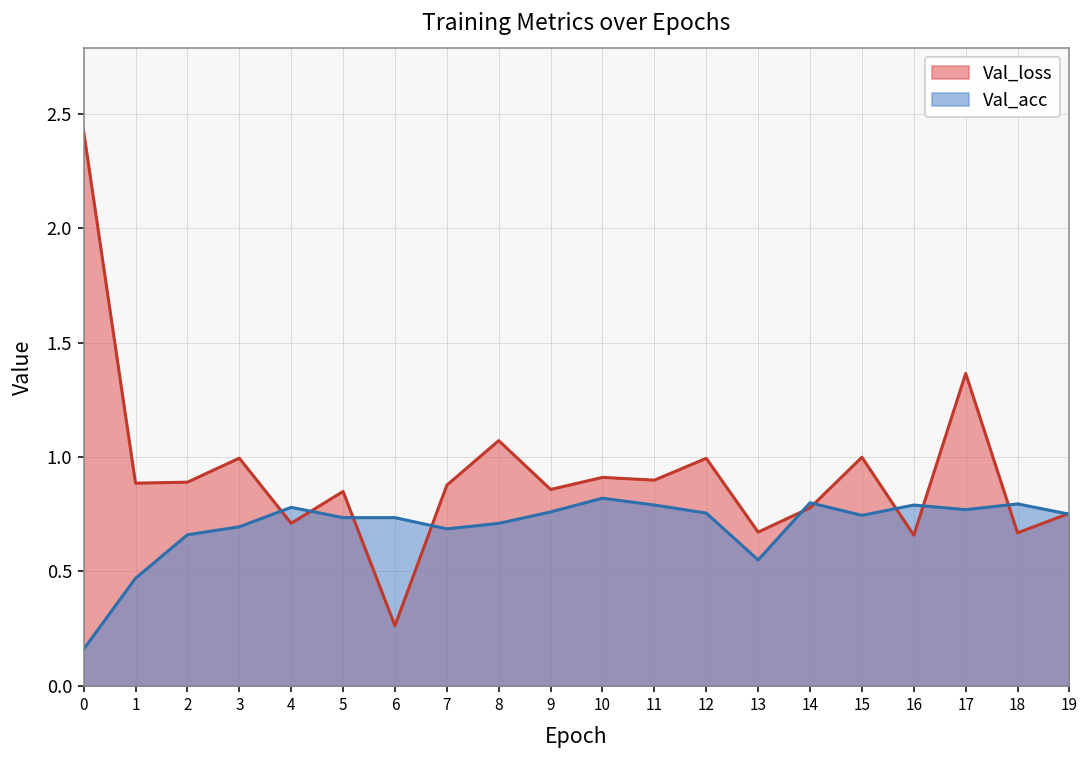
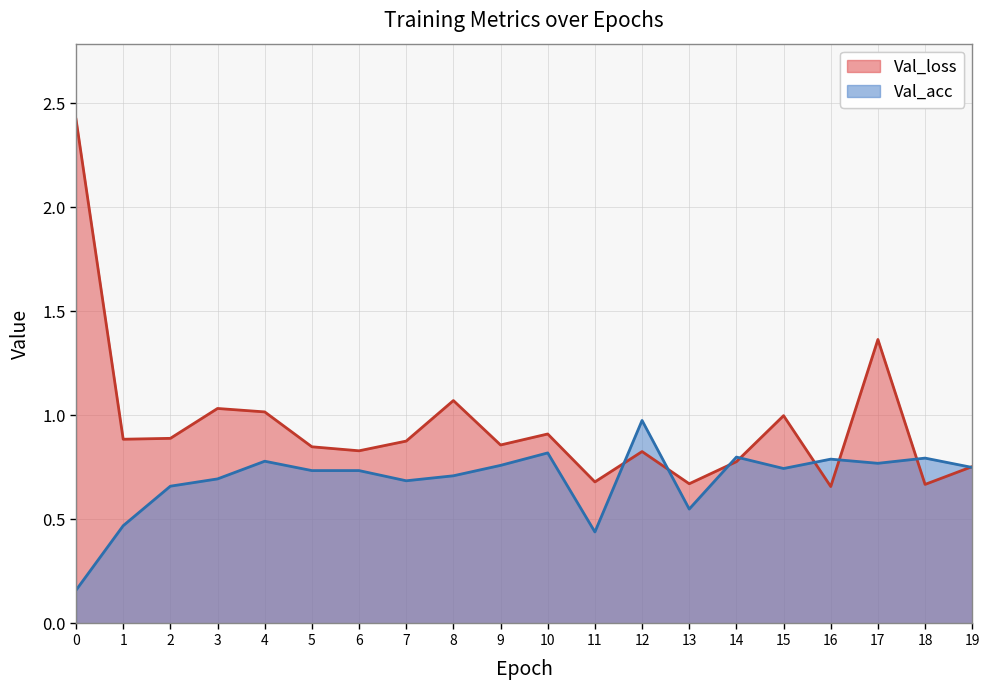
Val_loss, 3: 0.99 -> 1.03
Val_loss, 4: 0.71 -> 1.02
Val_loss, 6: 0.26 -> 0.83
Val_loss, 11: 0.90 -> 0.68
Val_acc, 11: 0.79 -> 0.44
Val_loss, 12: 0.99 -> 0.83
Val_acc, 12: 0.76 -> 0.98
